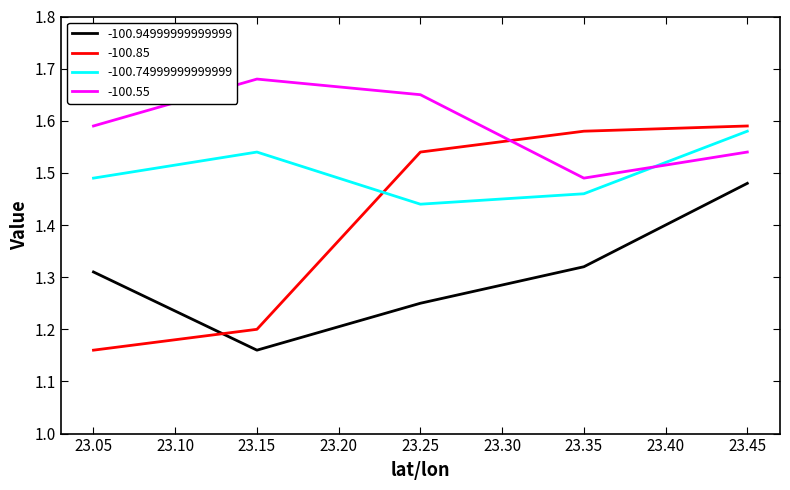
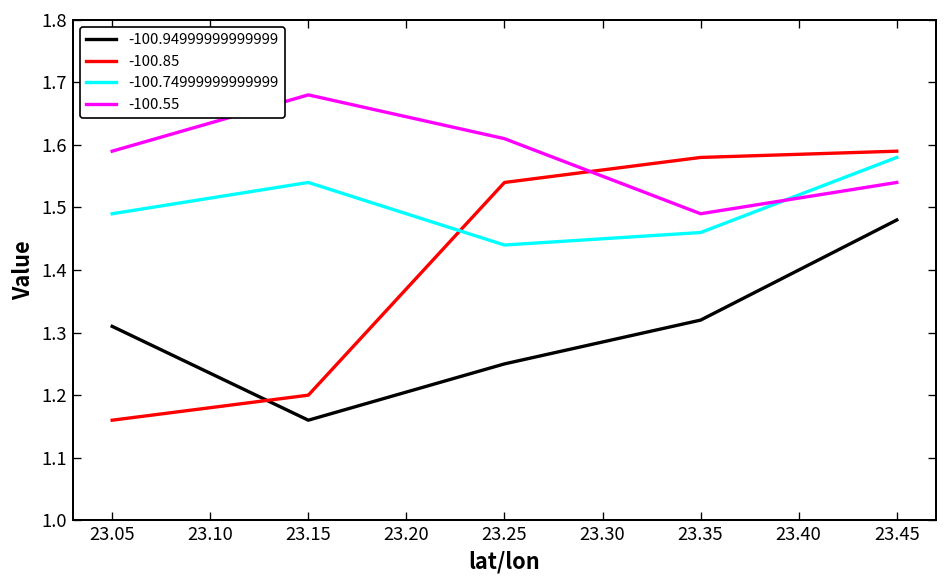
-100.55, 23.25: 1.65 -> 1.61
